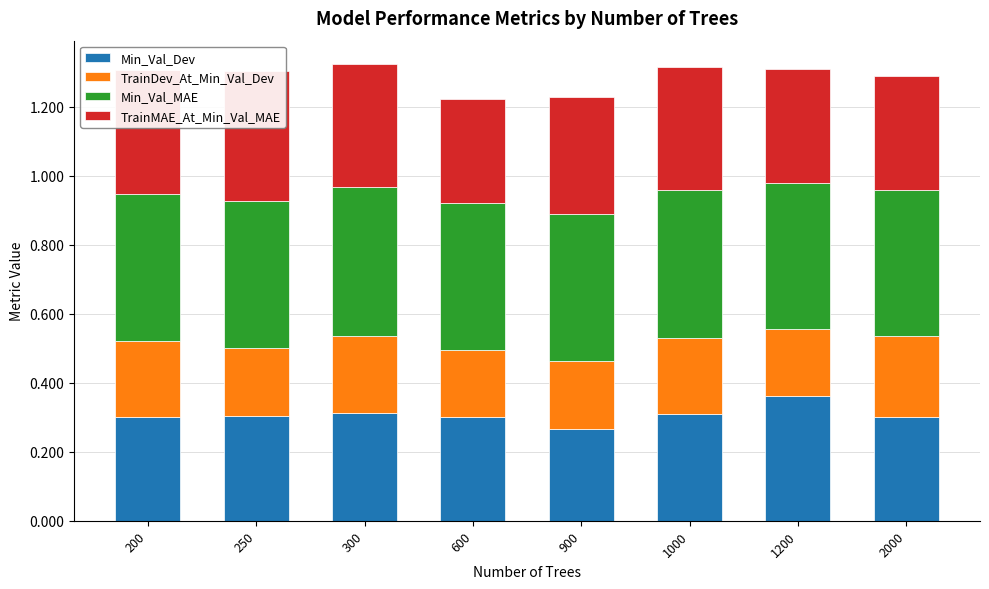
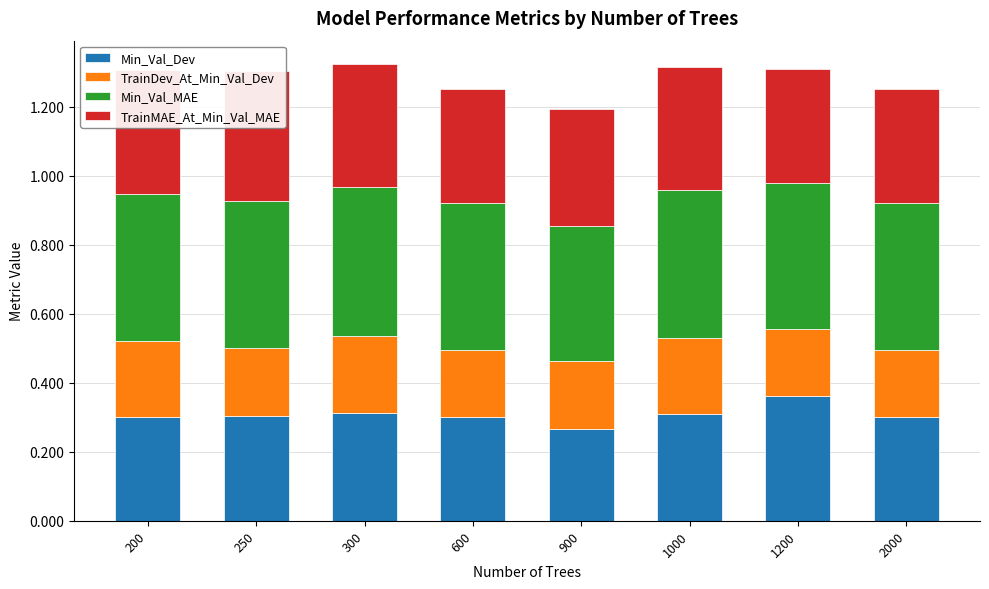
TrainMAE_At_Min_Val_MAE, 600: 0.30 -> 0.33
Min_Val_MAE, 900: 0.42 -> 0.39
TrainDev_At_Min_Val_Dev, 2000: 0.23 -> 0.20
